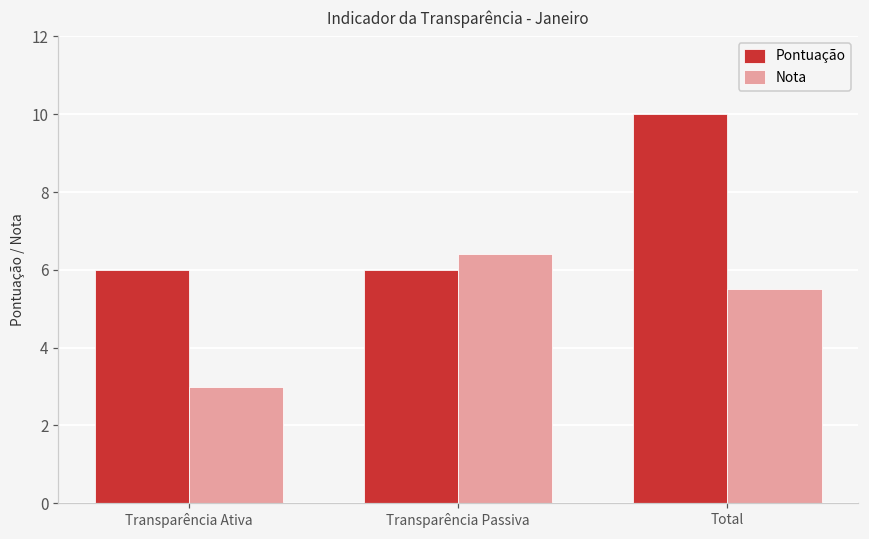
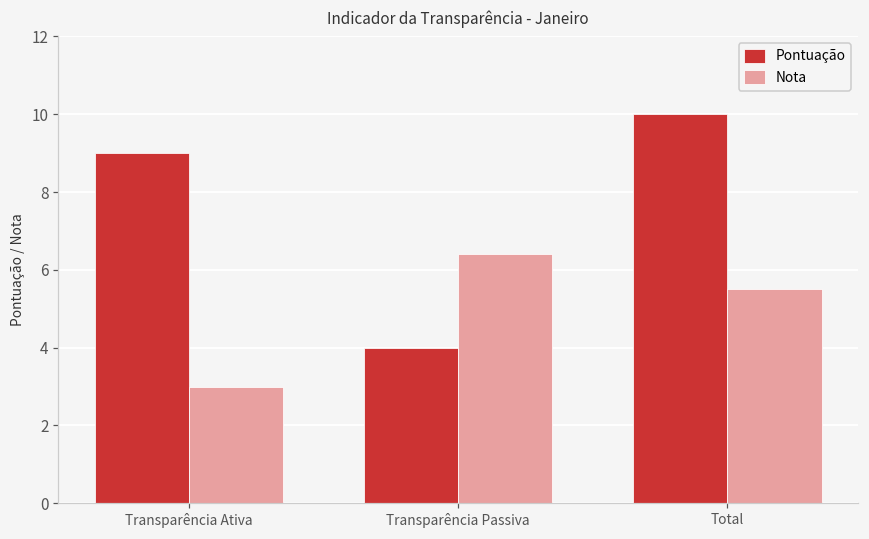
Pontuação, Transparência Ativa: 6 -> 9
Pontuação, Transparência Passiva: 6 -> 4
